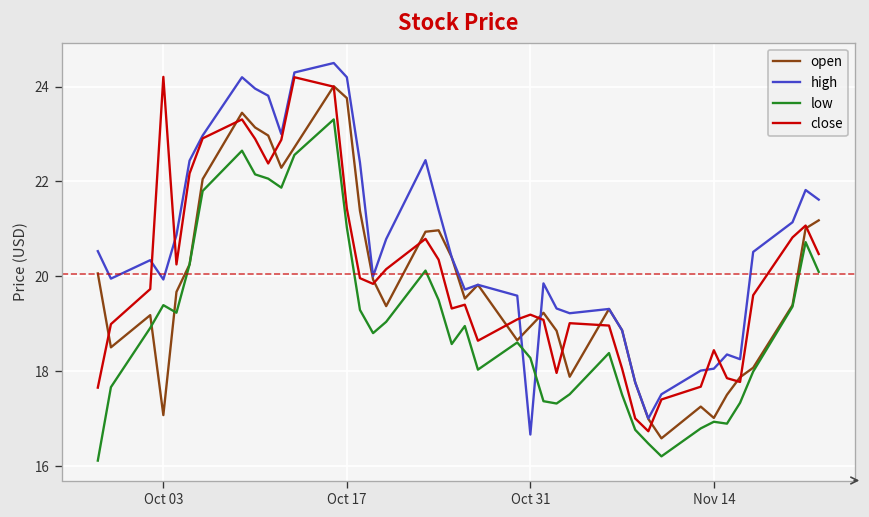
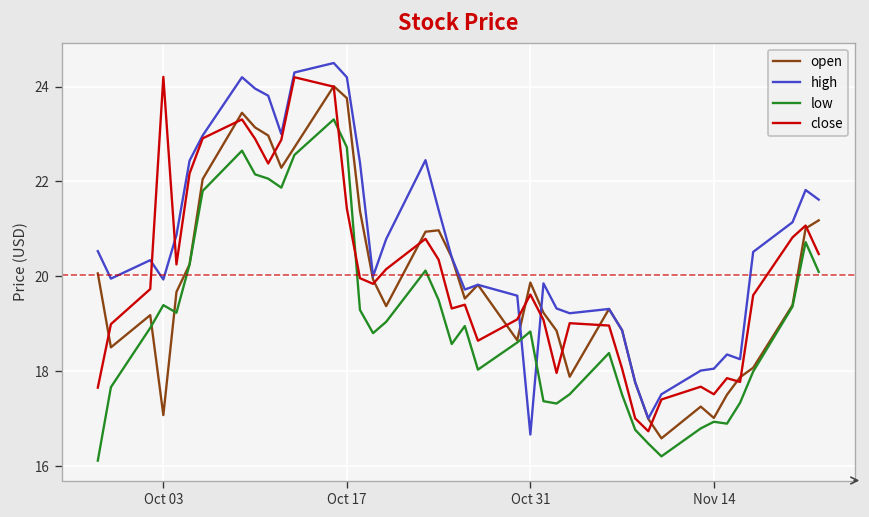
low, Oct 17: 21.0 -> 22.7
open, Oct 31: 18.9 -> 19.9
low, Oct 31: 18.3 -> 18.8
close, Oct 31: 19.2 -> 19.6
close, Nov 14: 18.4 -> 17.5
